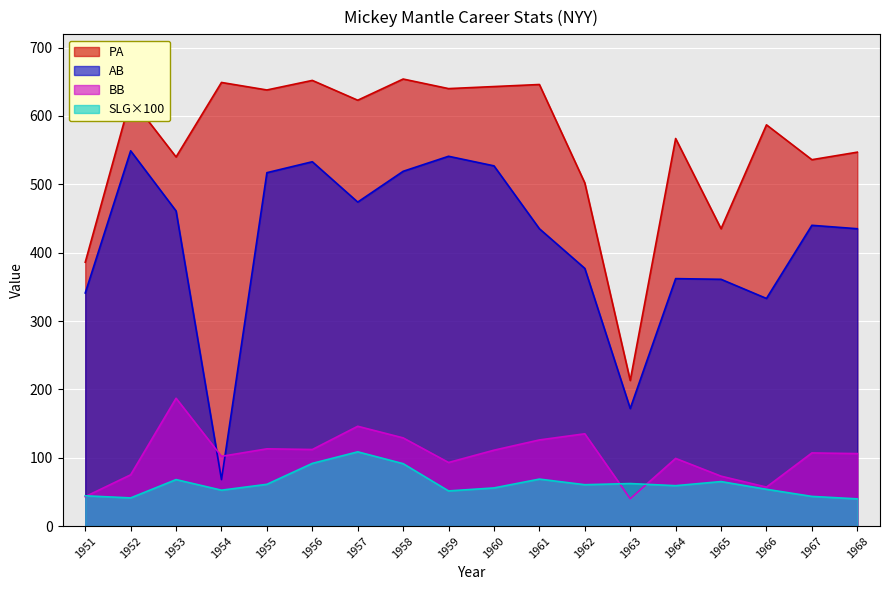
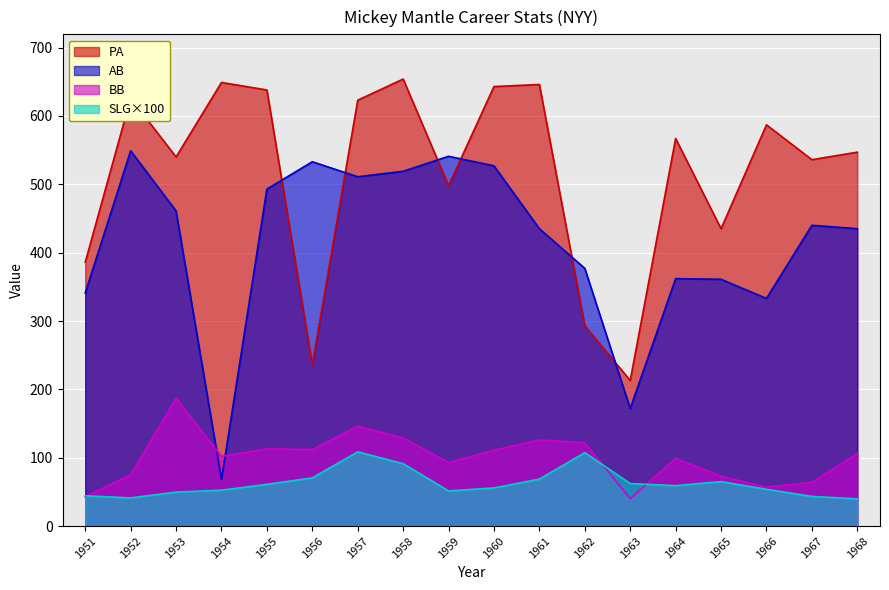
SLG×100, 1953: 70 -> 50
AB, 1955: 520 -> 490
PA, 1956: 650 -> 240
SLG×100, 1956: 90 -> 70
AB, 1957: 470 -> 510
PA, 1959: 640 -> 500
PA, 1962: 500 -> 290
BB, 1962: 140 -> 120
SLG×100, 1962: 60 -> 110
BB, 1967: 110 -> 60
